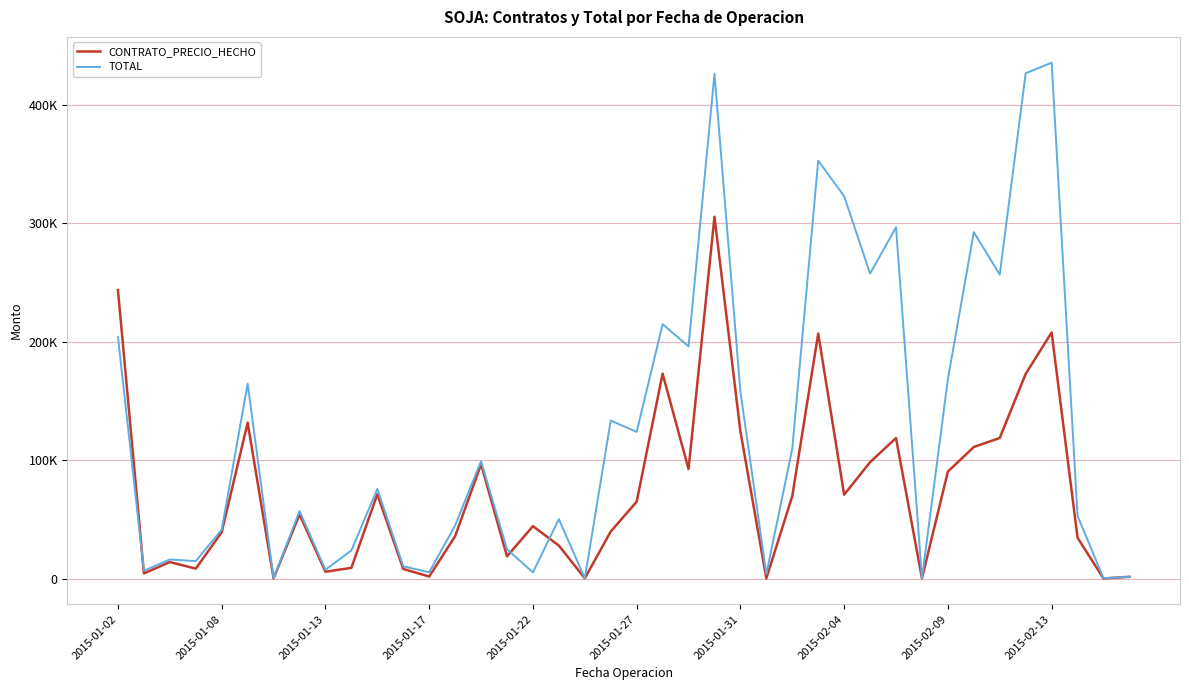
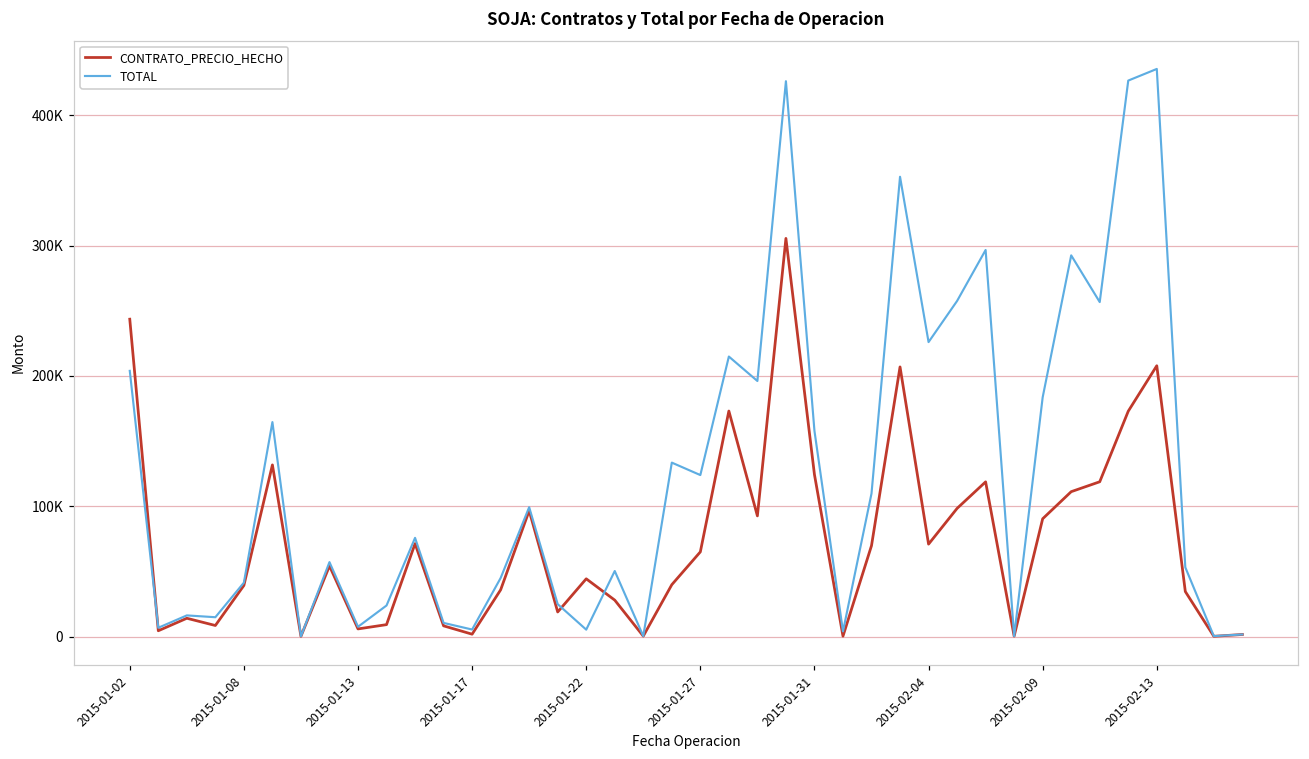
TOTAL, 2015-02-04: 323000 -> 226000
TOTAL, 2015-02-09: 168000 -> 184000
